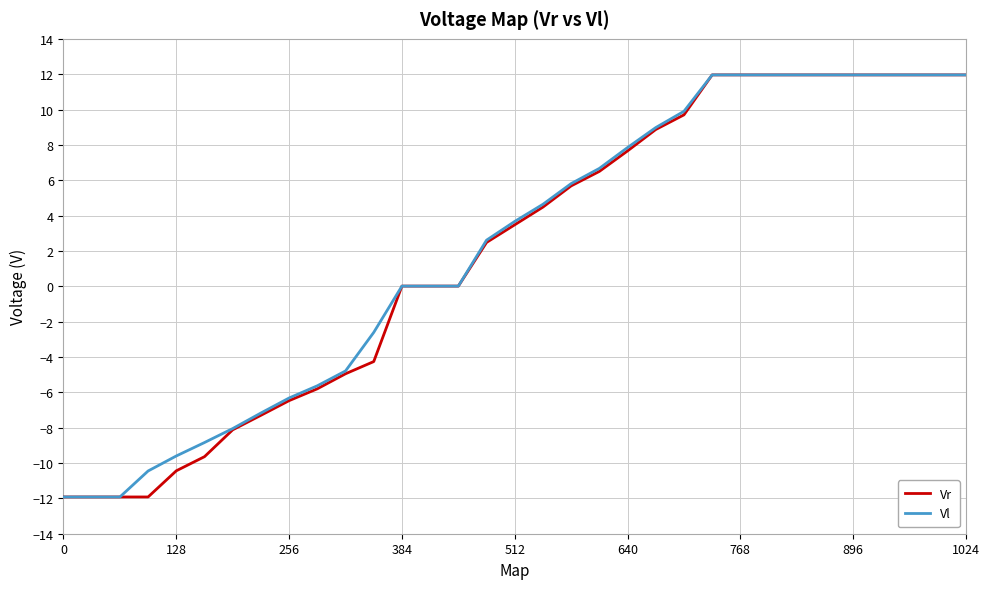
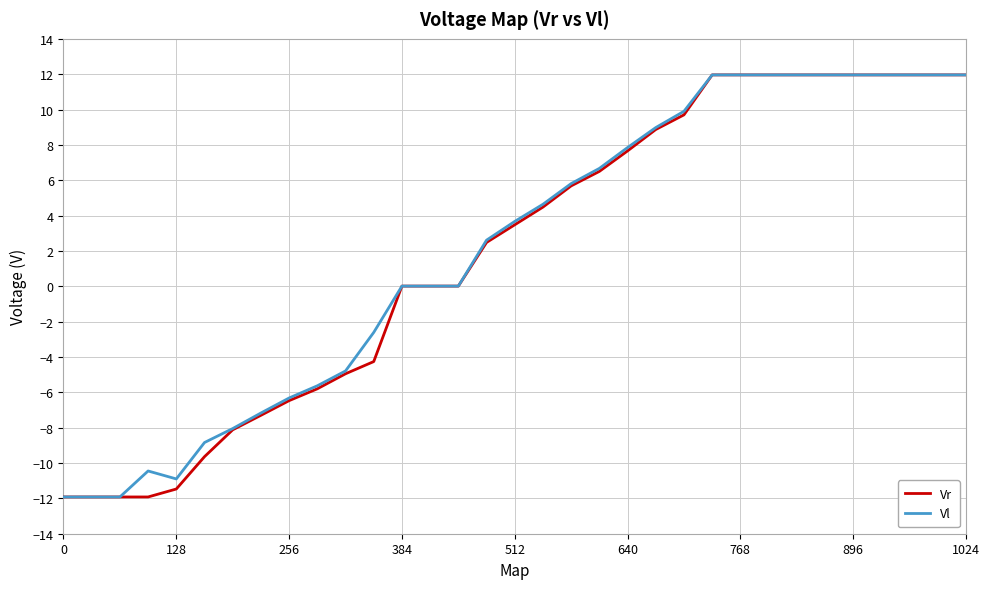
Vr, 128: -10.4 -> -11.5
Vl, 128: -9.6 -> -10.9
